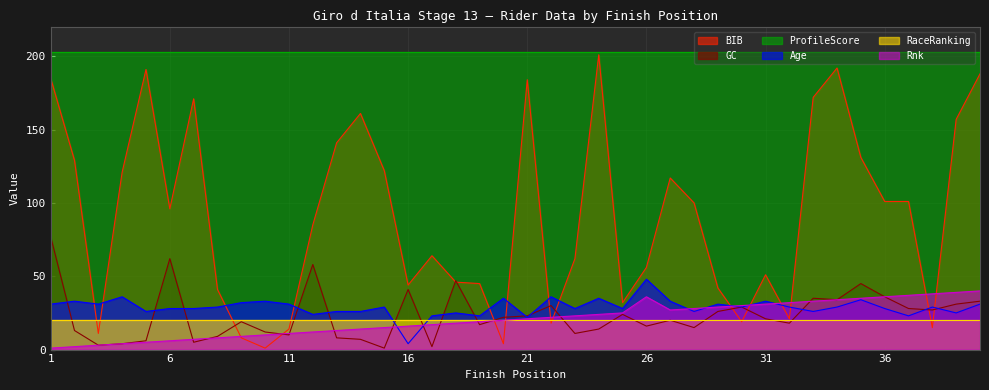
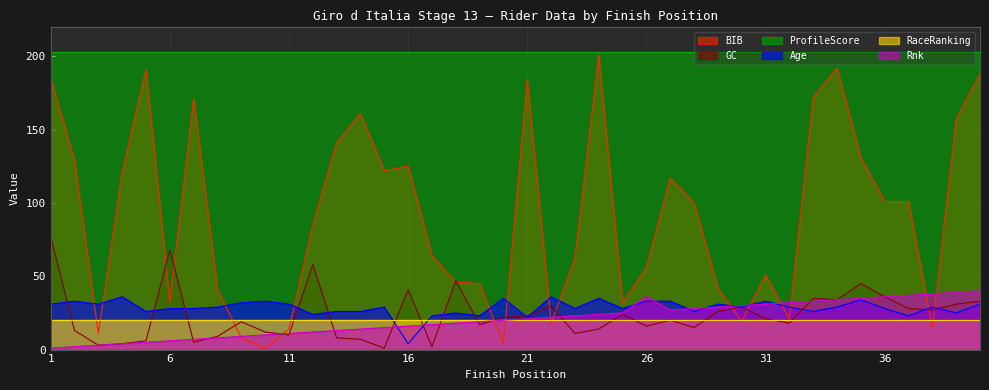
BIB, 6: 96 -> 32
GC, 6: 62 -> 68
BIB, 16: 44 -> 125
Age, 26: 48 -> 33
